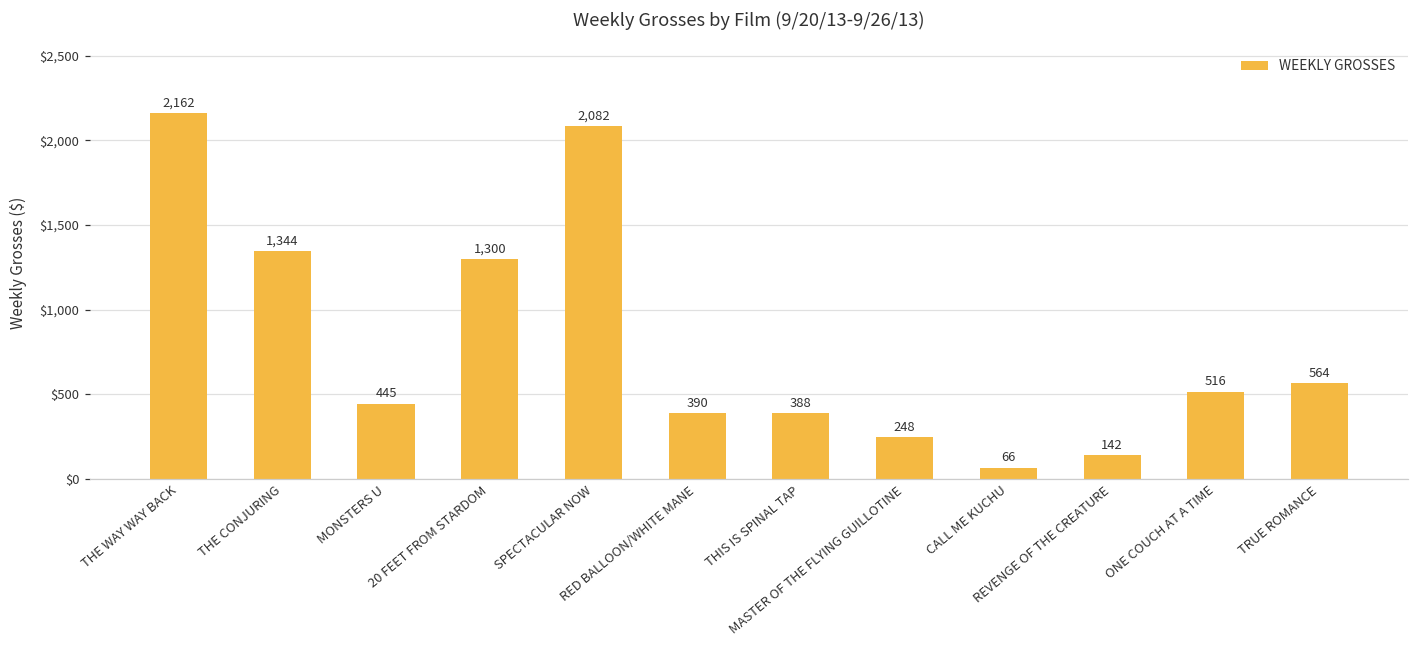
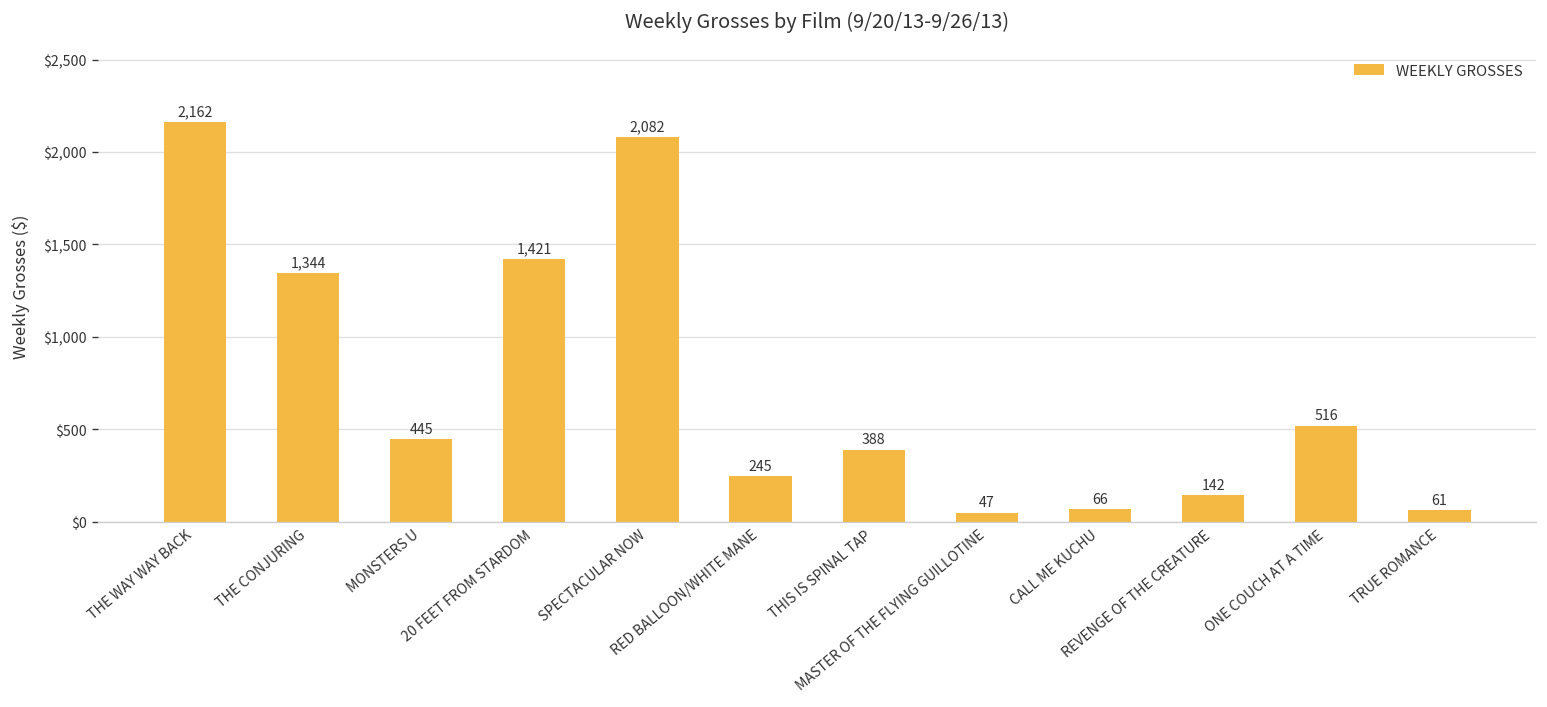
20 FEET FROM STARDOM: 1,300 -> 1,421
RED BALLOON/WHITE MANE: 390 -> 245
MASTER OF THE FLYING GUILLOTINE: 248 -> 47
TRUE ROMANCE: 564 -> 61
